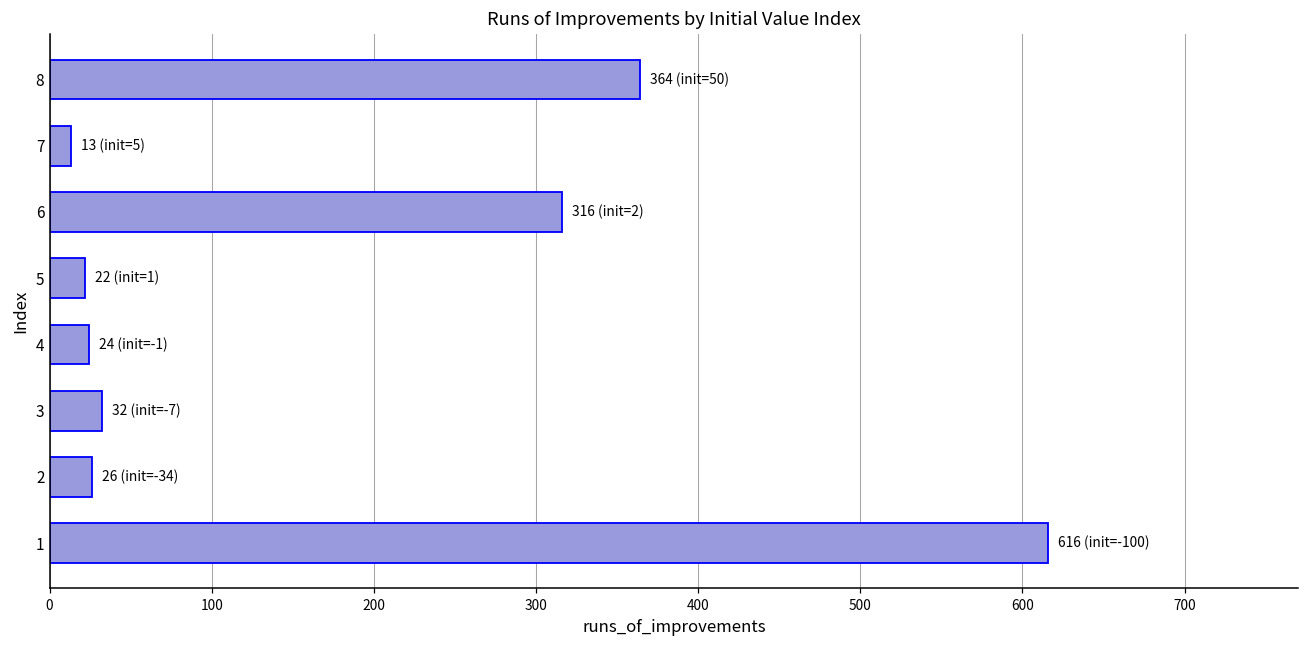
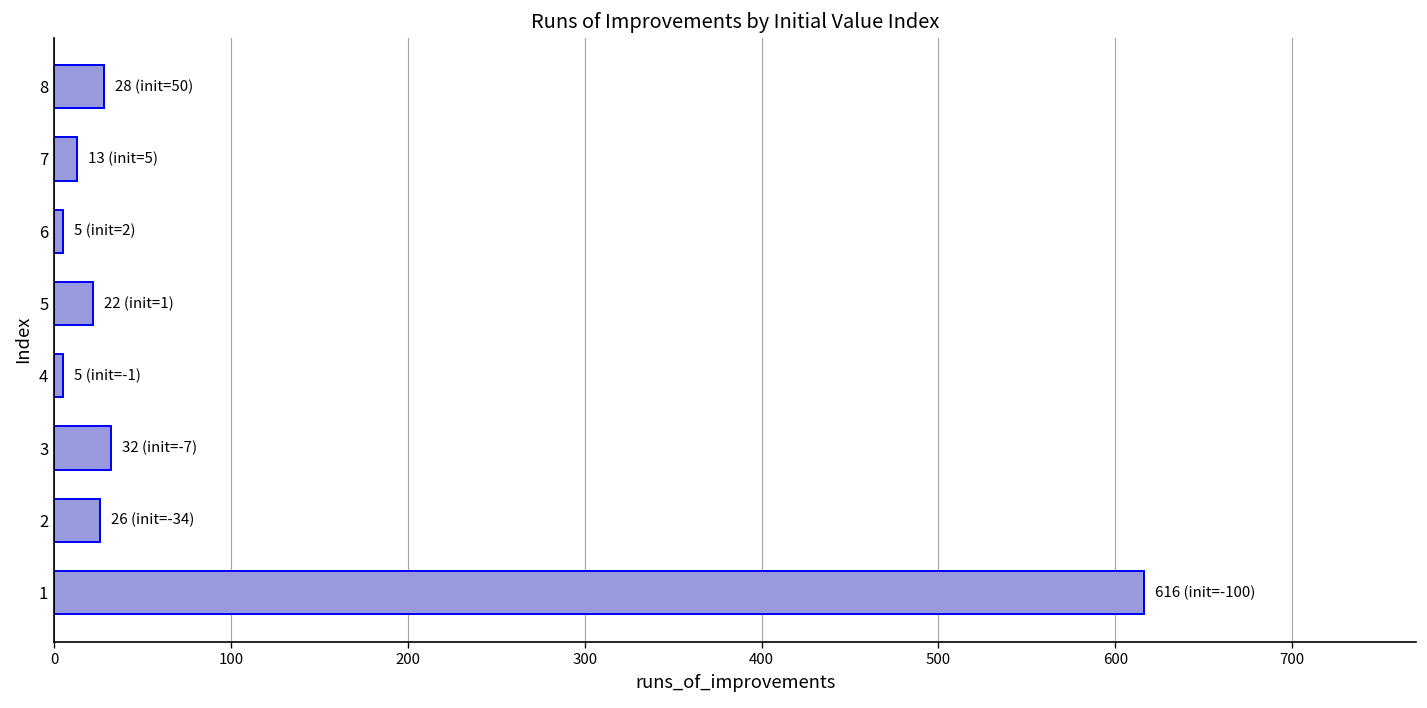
8: 364 -> 28
6: 316 -> 5
4: 24 -> 5
